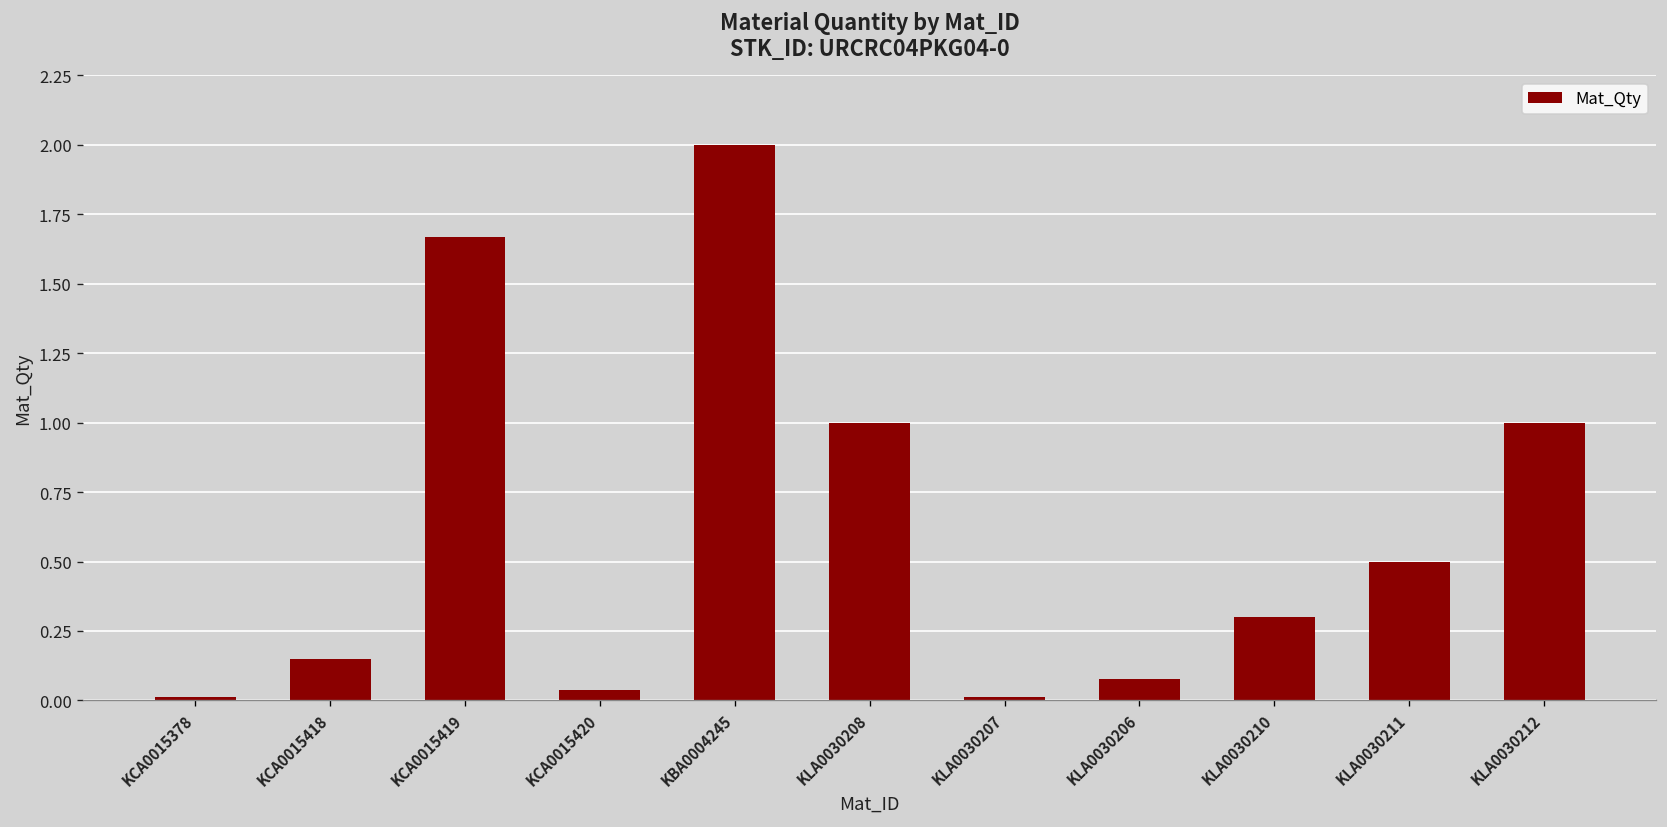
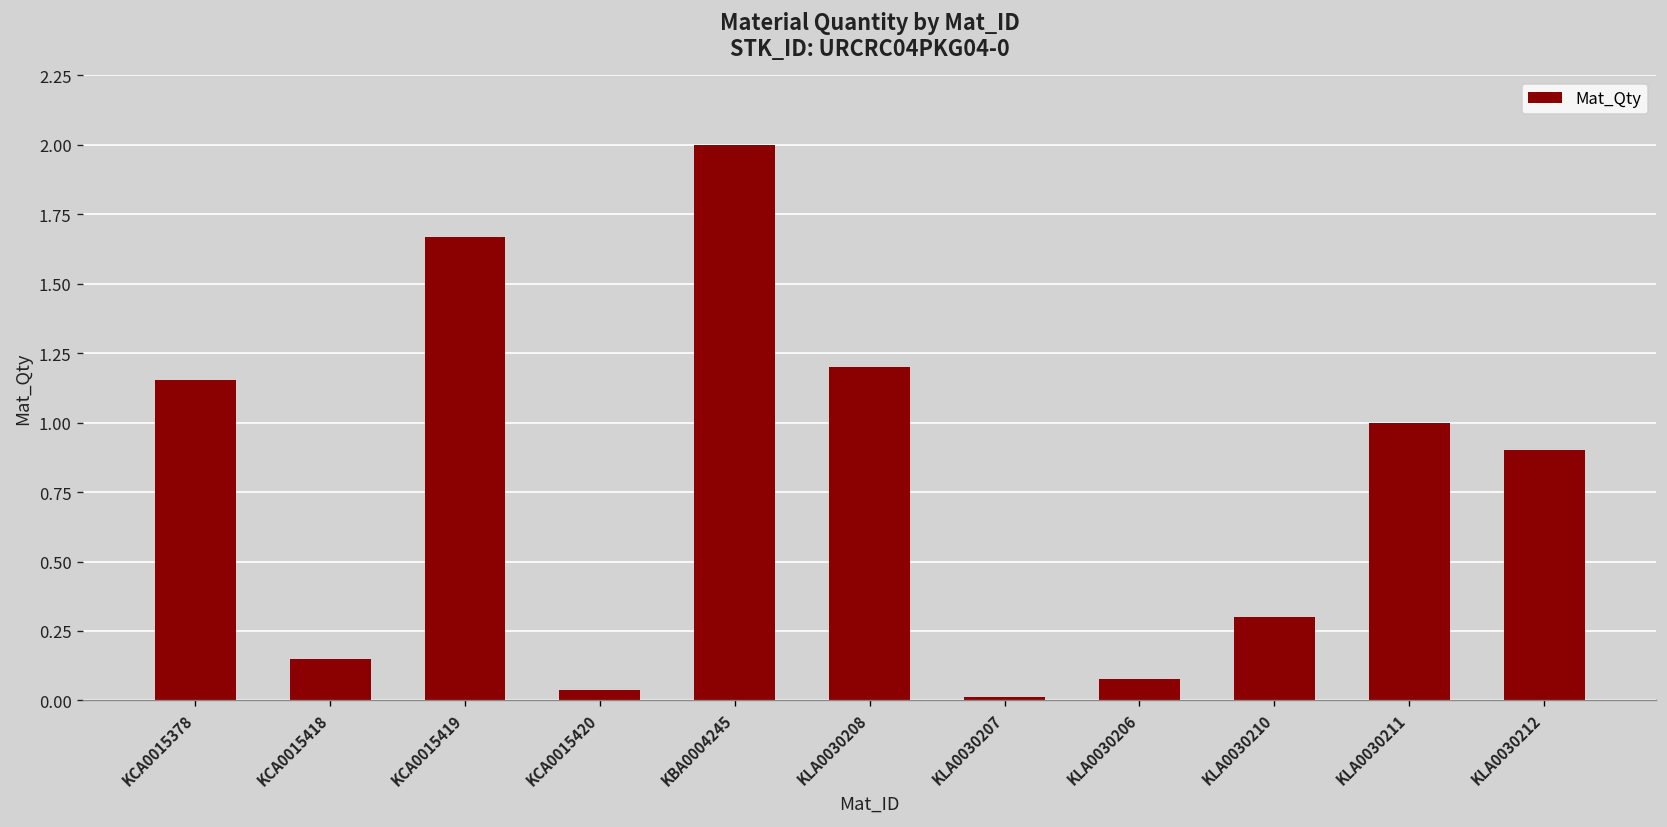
KCA0015378: 0.01 -> 1.15
KLA0030208: 1.0 -> 1.2
KLA0030211: 0.5 -> 1.0
KLA0030212: 1.0 -> 0.9
